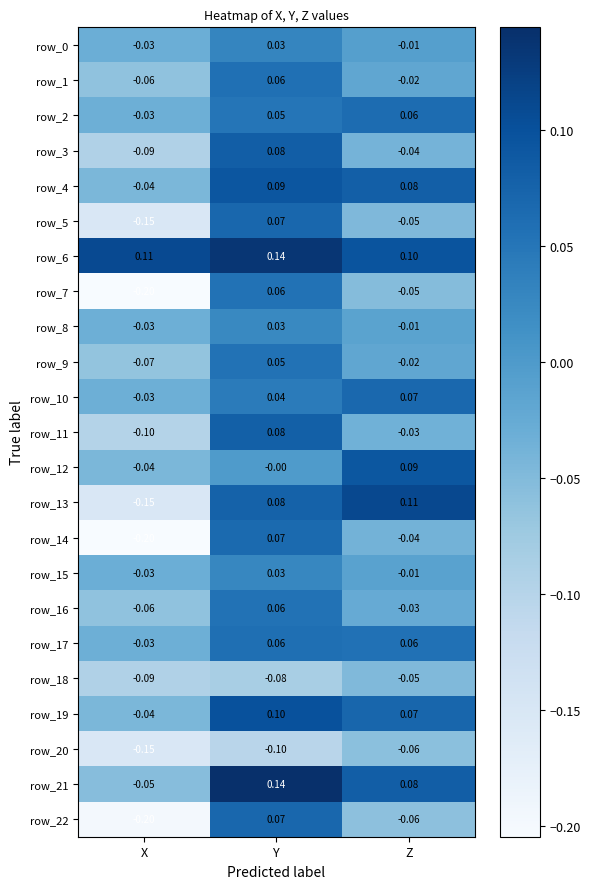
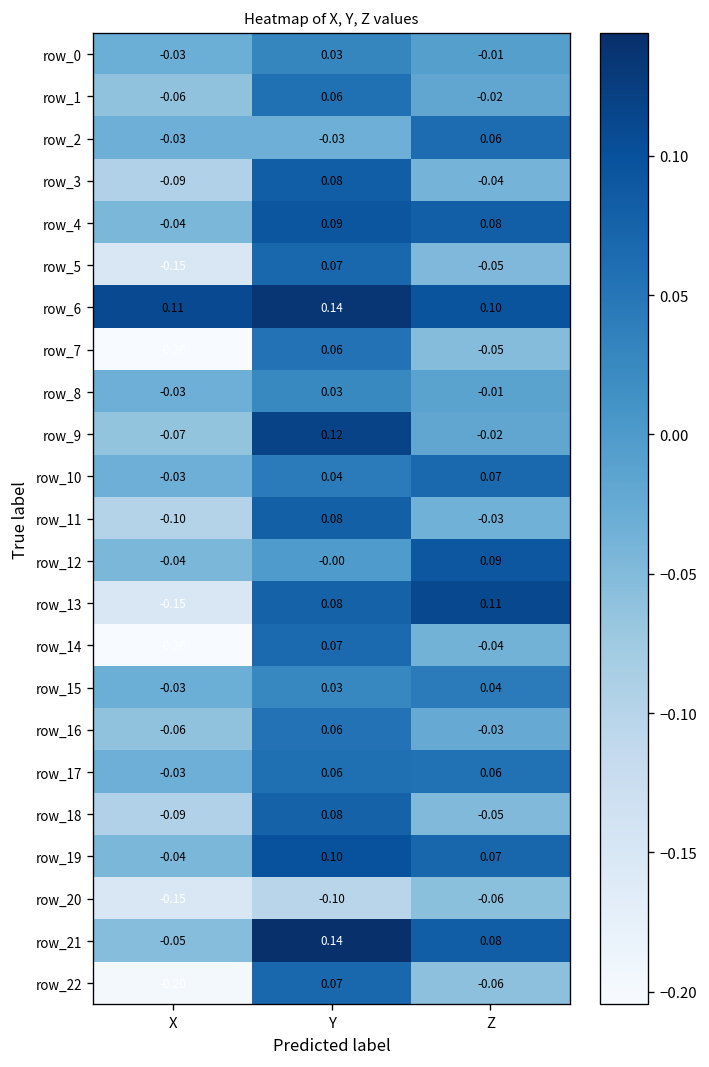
row_2, Y: 0.05 -> -0.03
row_9, Y: 0.05 -> 0.12
row_15, Z: -0.01 -> 0.04
row_18, Y: -0.08 -> 0.08
